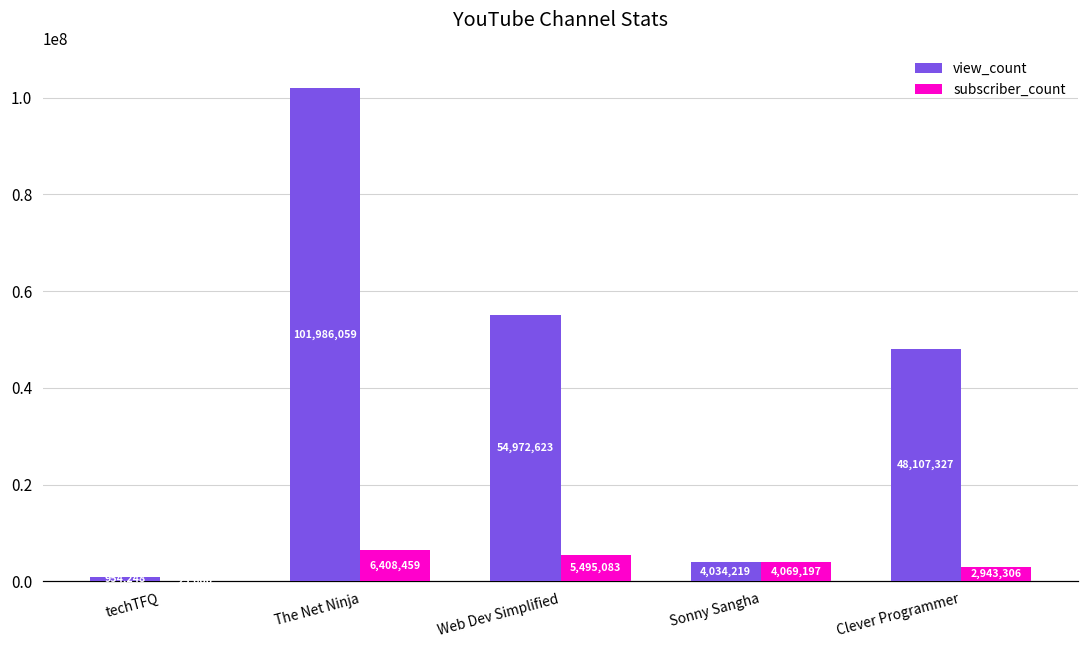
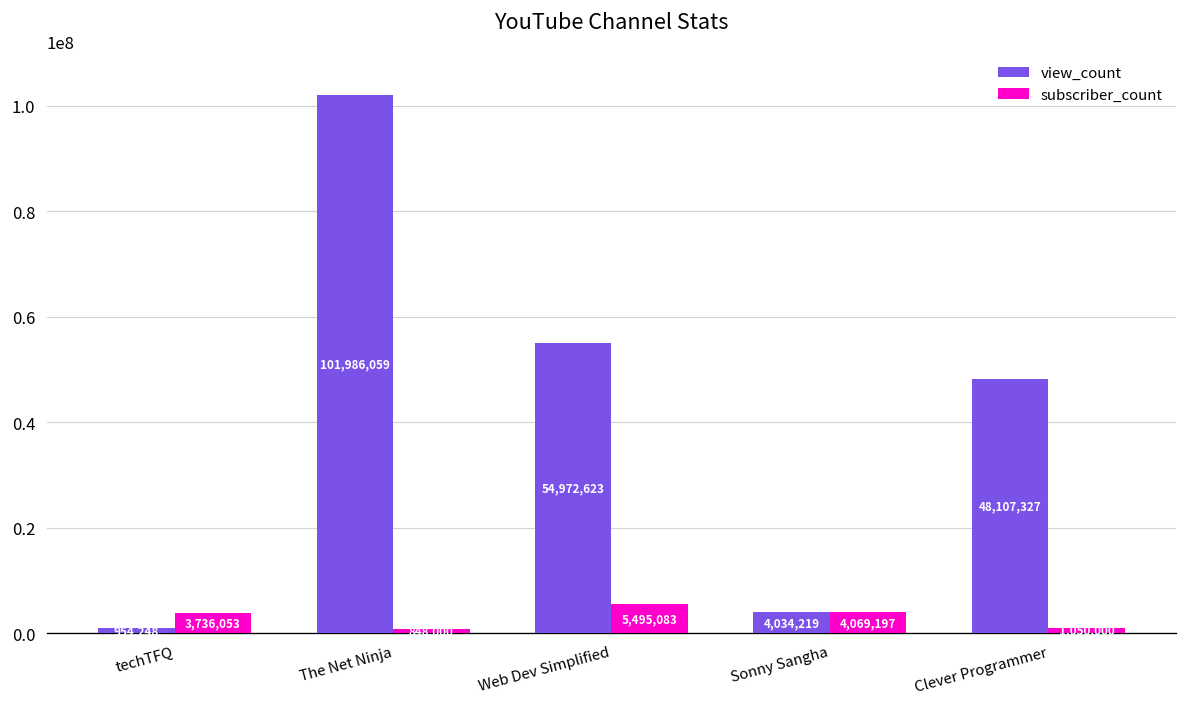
subscriber_count, techTFQ: 0 -> 4000000
subscriber_count, The Net Ninja: 6000000 -> 1000000
subscriber_count, Clever Programmer: 3000000 -> 1000000
